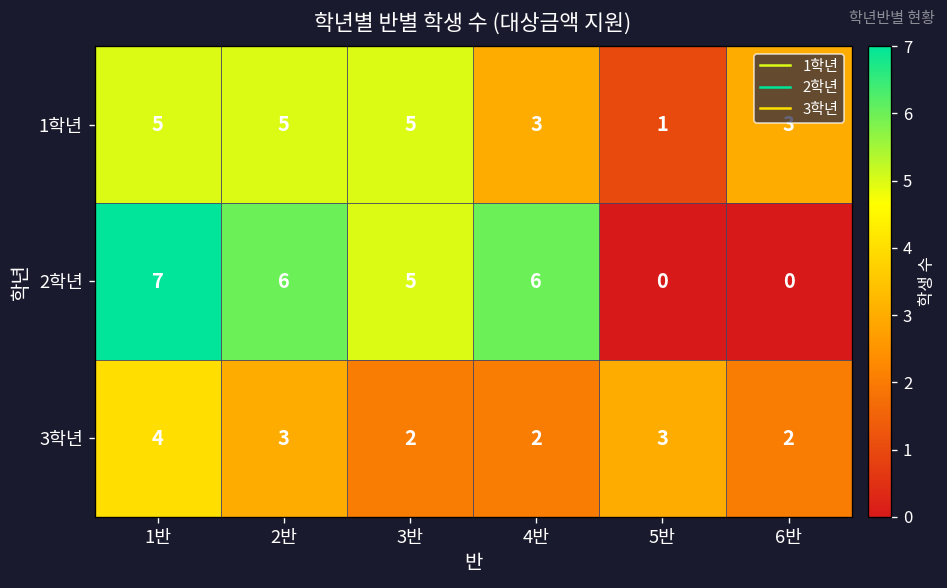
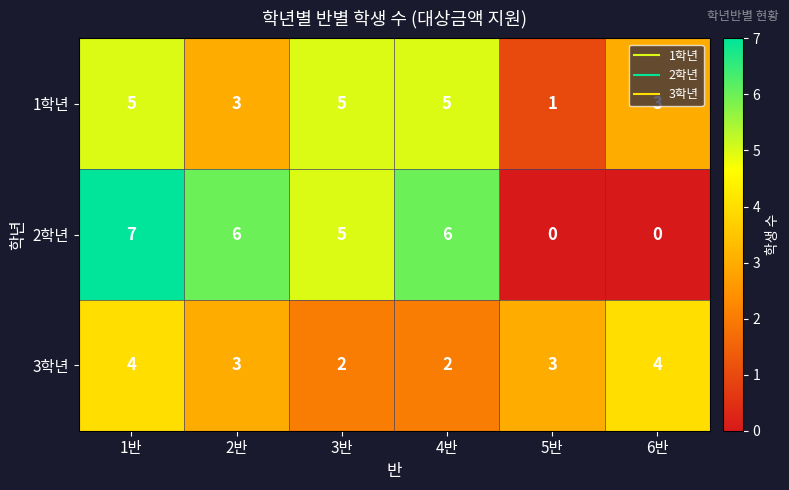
1학년, 2반: 5 -> 3
1학년, 4반: 3 -> 5
3학년, 6반: 2 -> 4
